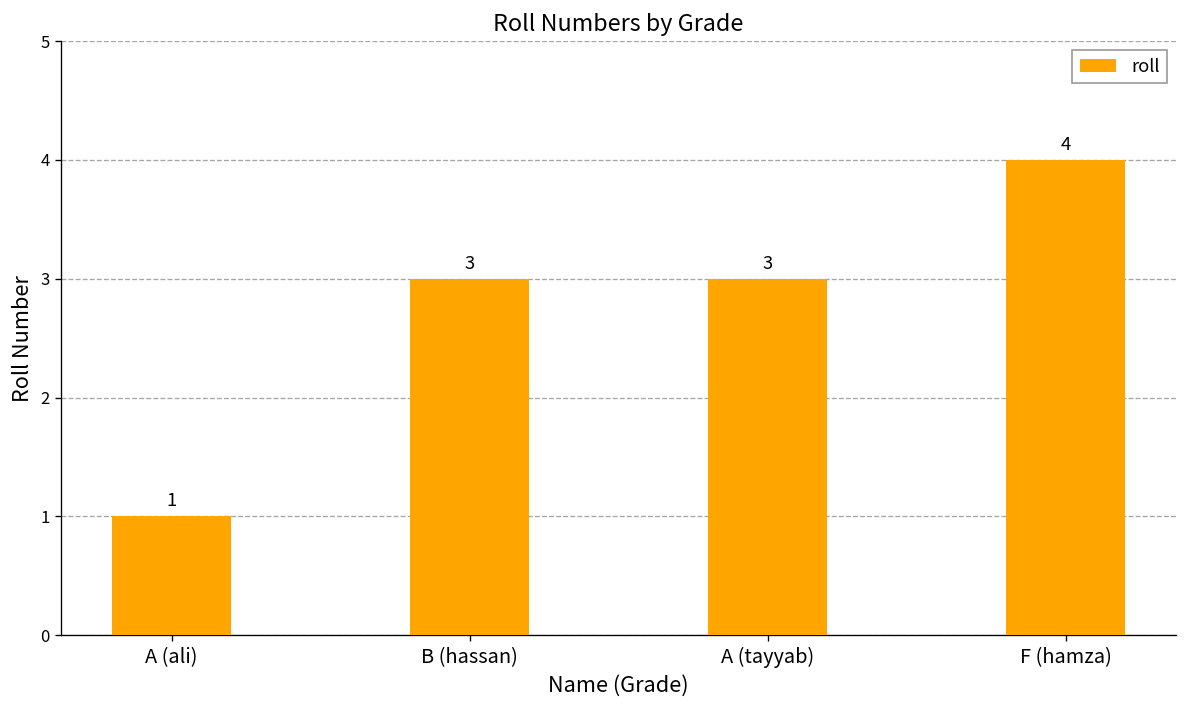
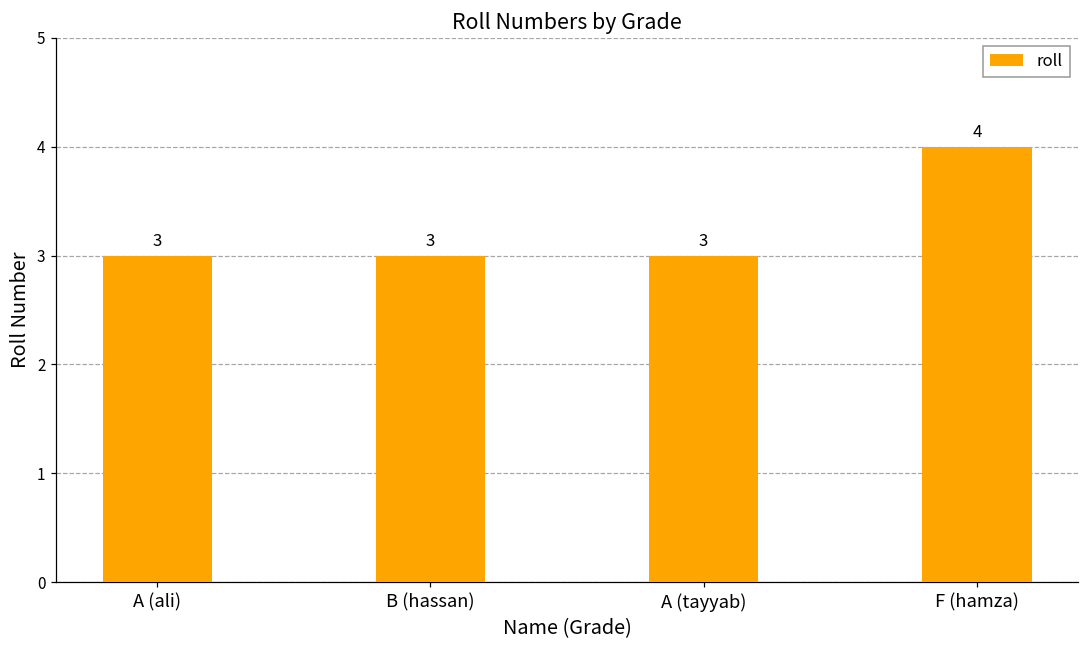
A (ali): 1 -> 3
